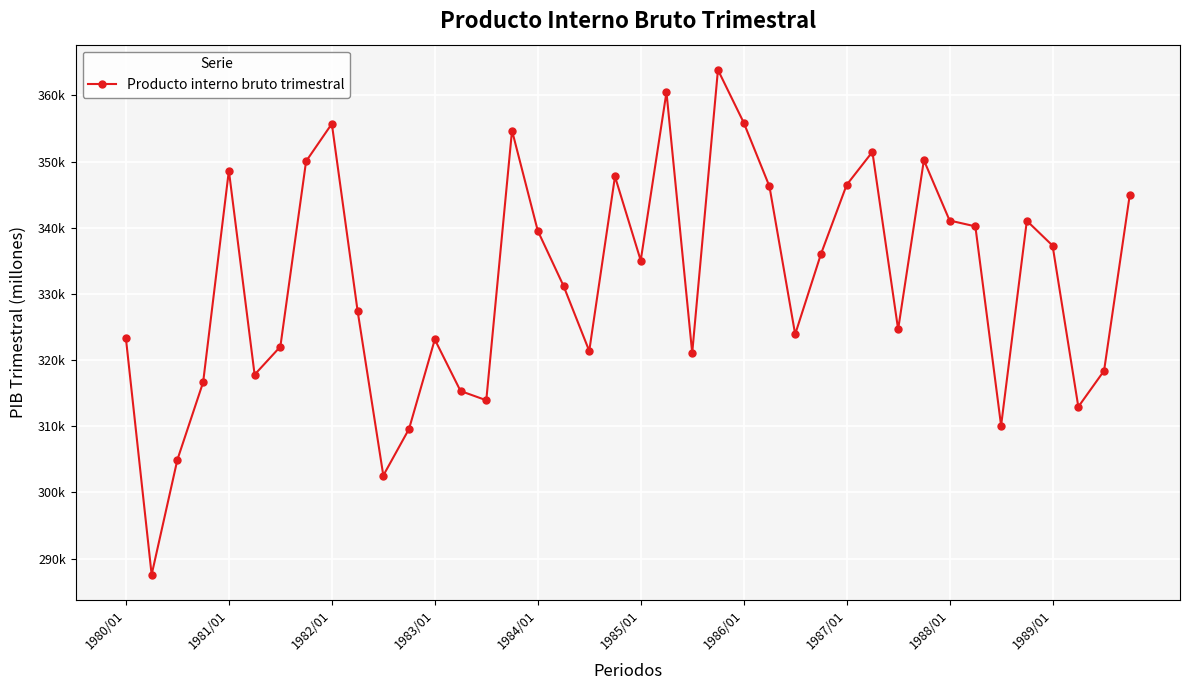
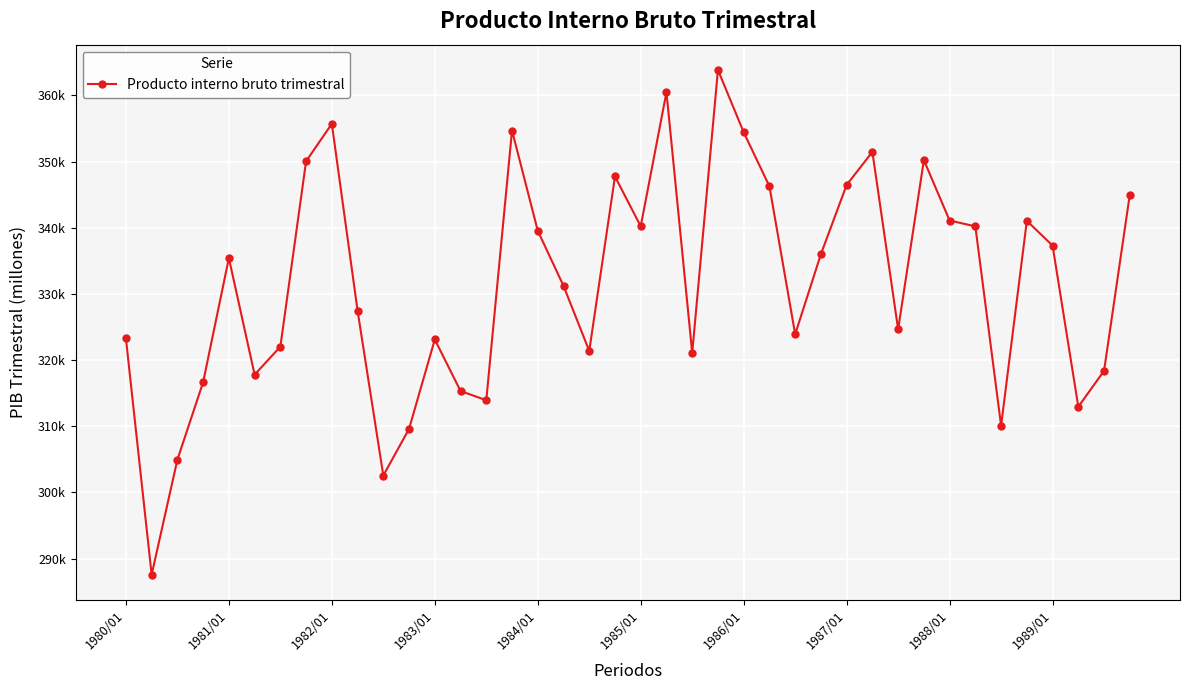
1981/01: 349000 -> 335000
1985/01: 335000 -> 340000
1986/01: 356000 -> 354000
